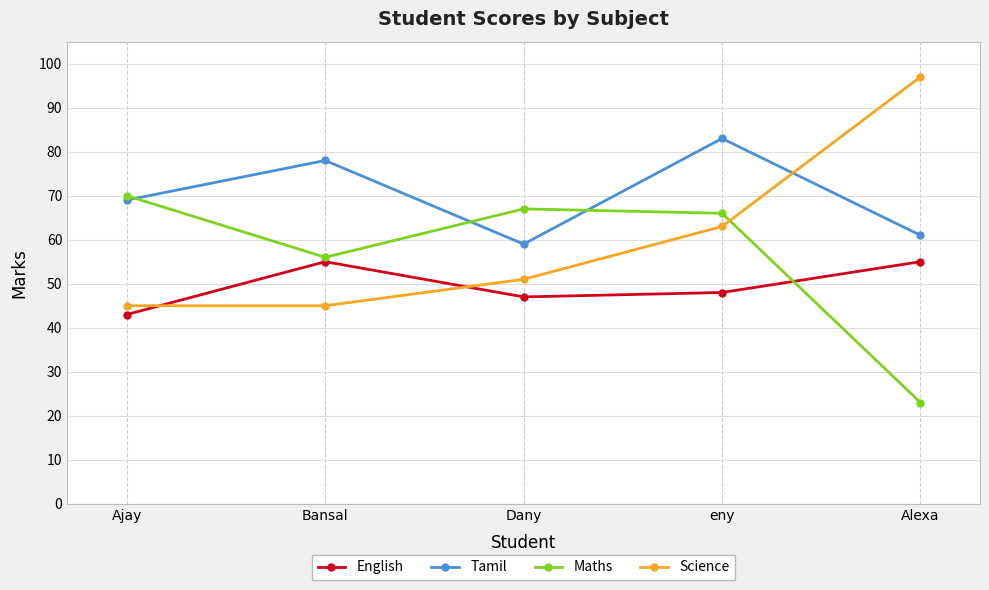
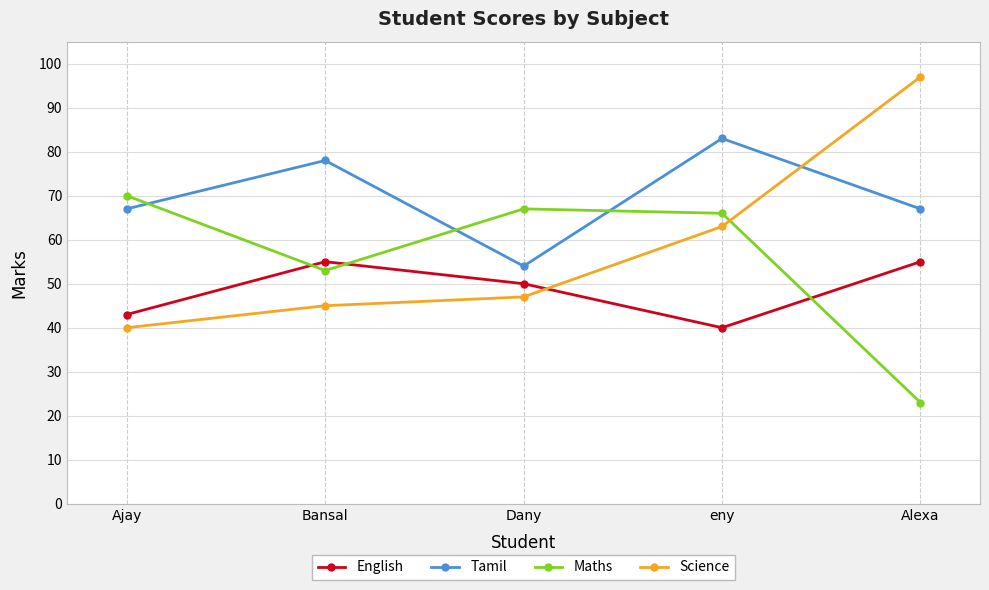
Tamil, Ajay: 69 -> 67
Science, Ajay: 45 -> 40
Maths, Bansal: 56 -> 53
English, Dany: 47 -> 50
Tamil, Dany: 59 -> 54
Science, Dany: 51 -> 47
English, eny: 48 -> 40
Tamil, Alexa: 61 -> 67
